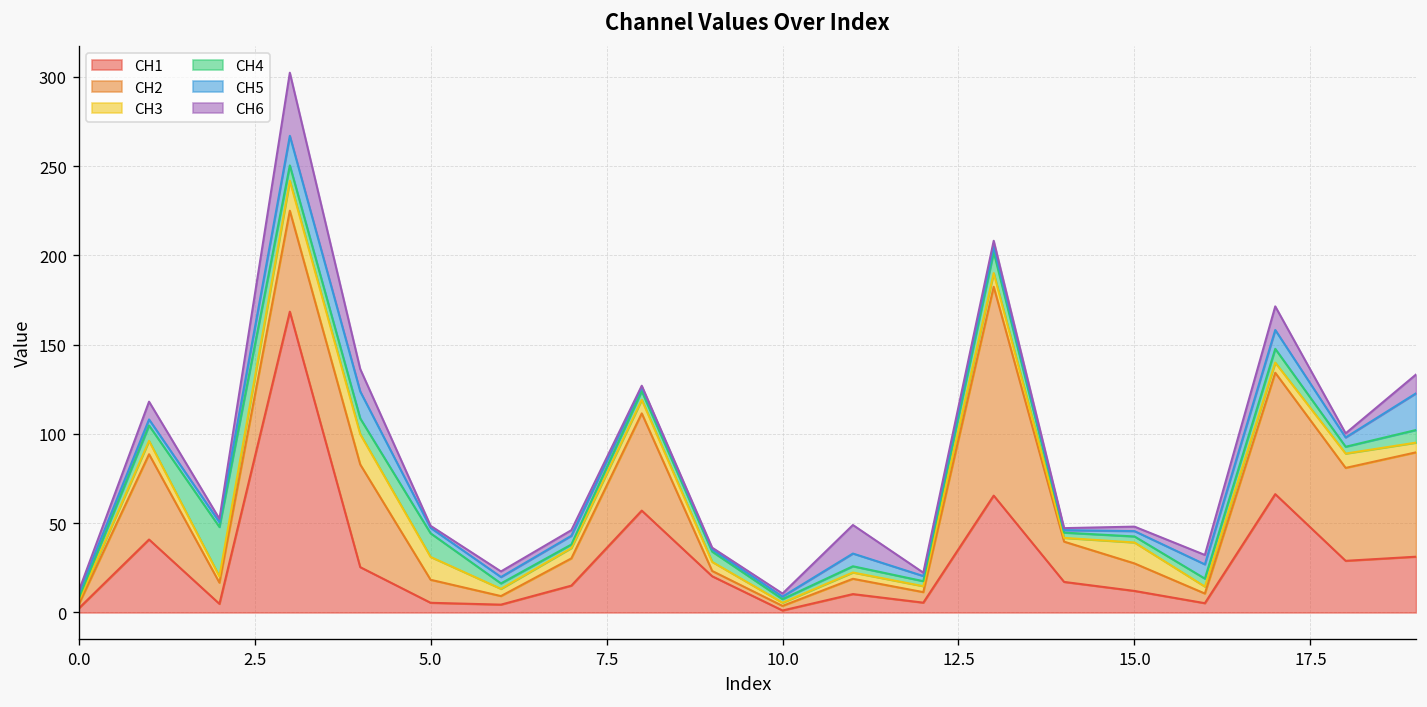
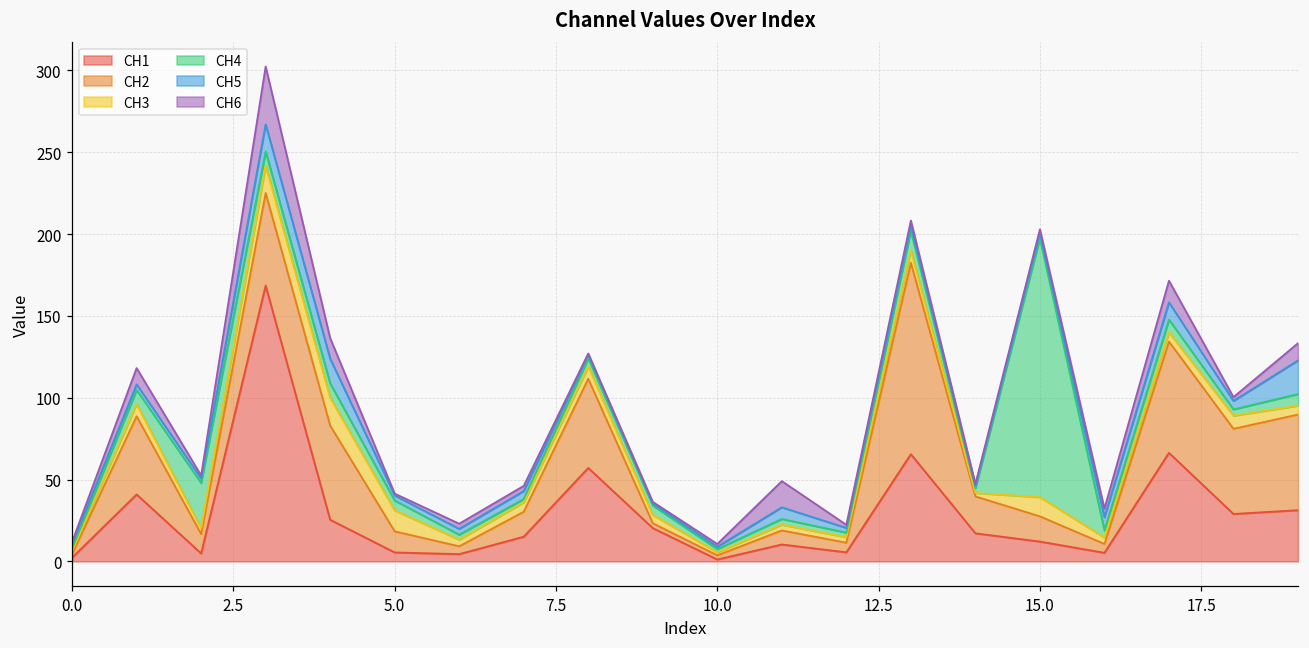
CH4, 5.0: 13 -> 6
CH4, 15.0: 3 -> 158
